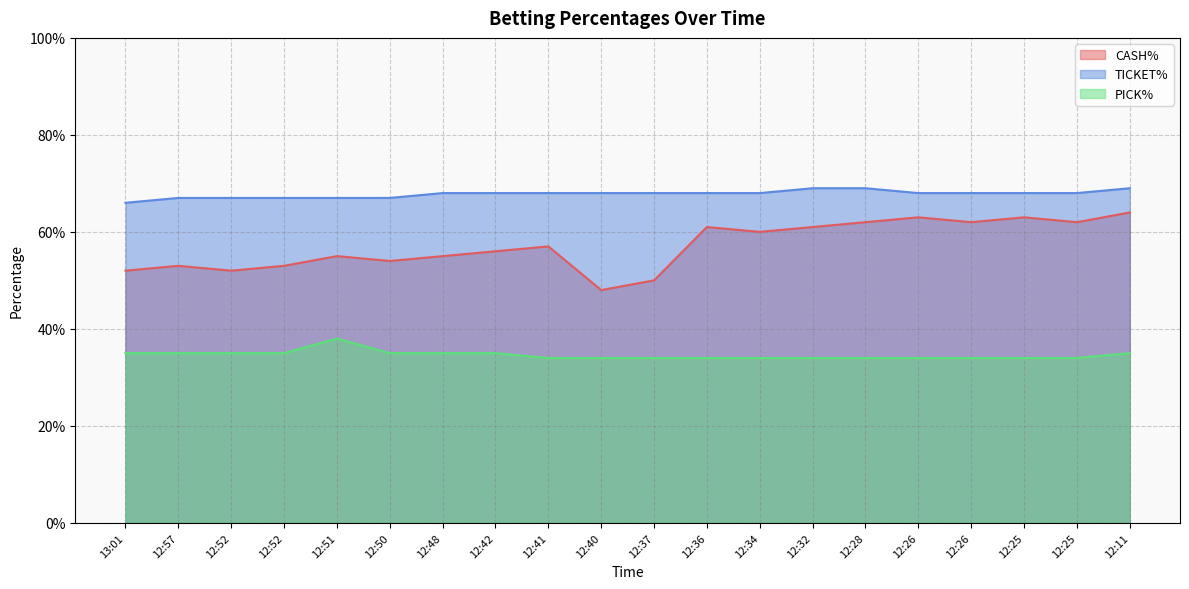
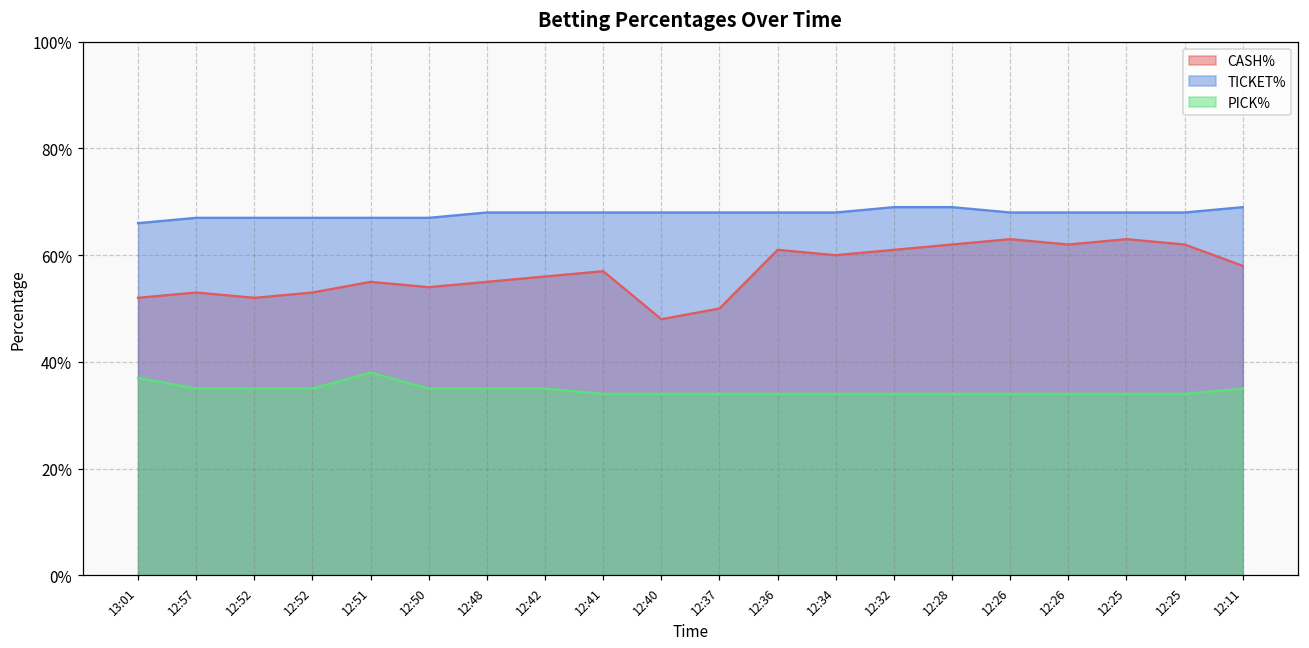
PICK%, 13:01: 35% -> 37%
CASH%, 12:11: 64% -> 58%
